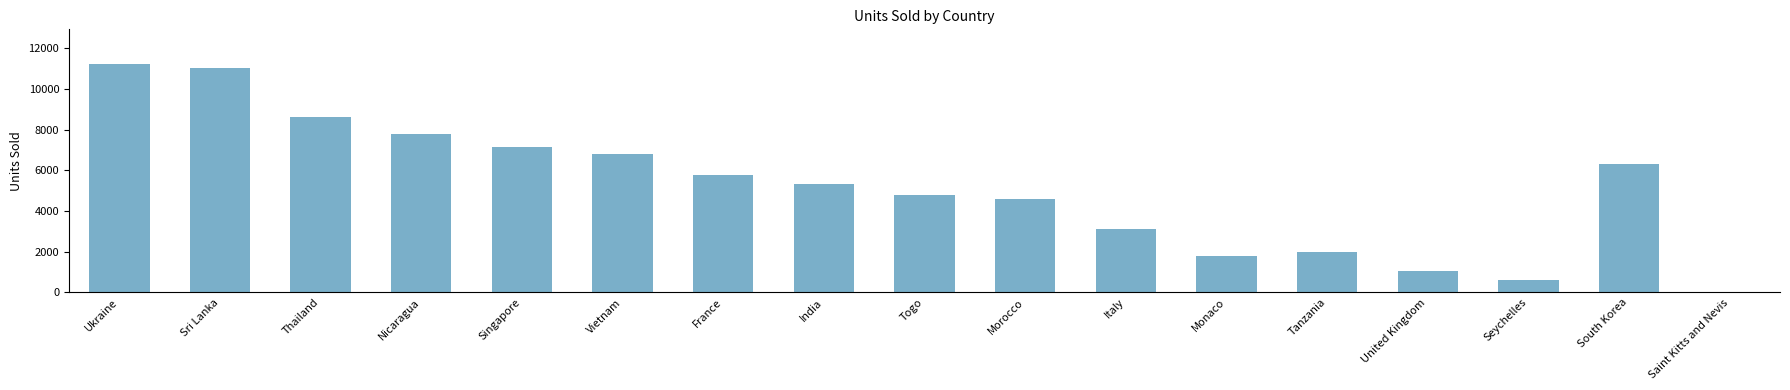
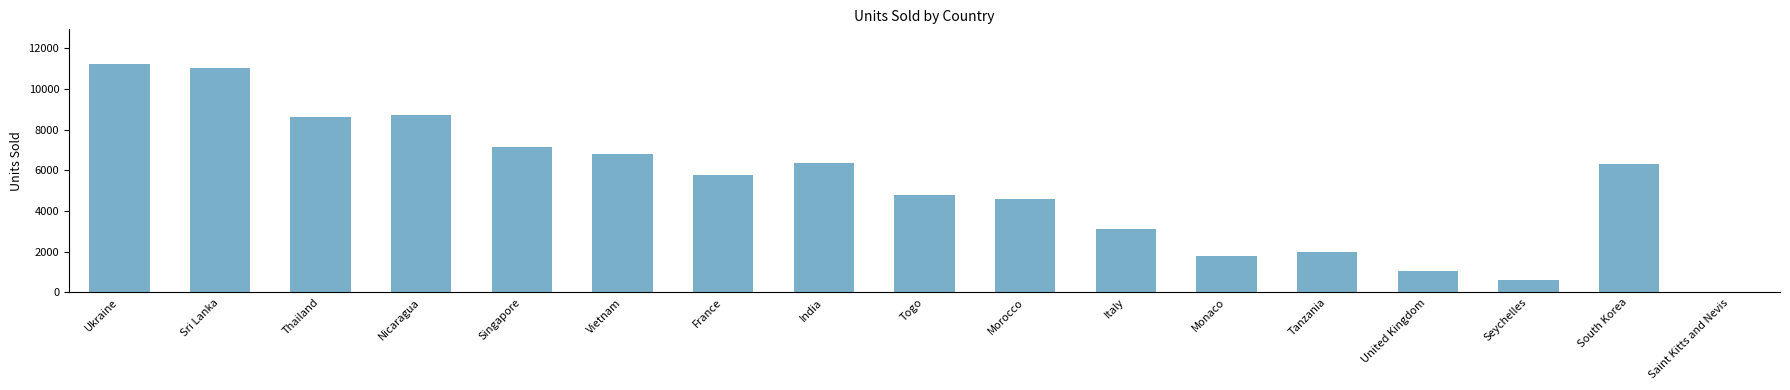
Nicaragua: 7800 -> 8700
India: 5300 -> 6300
